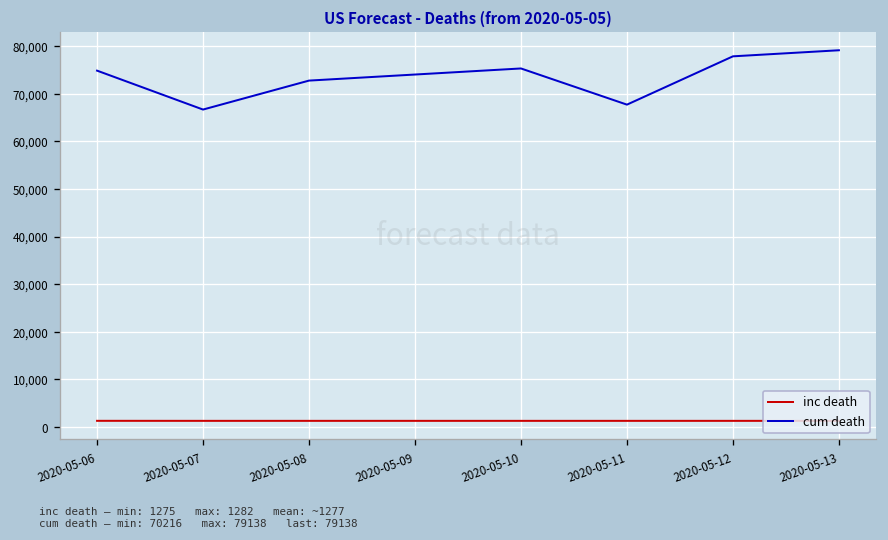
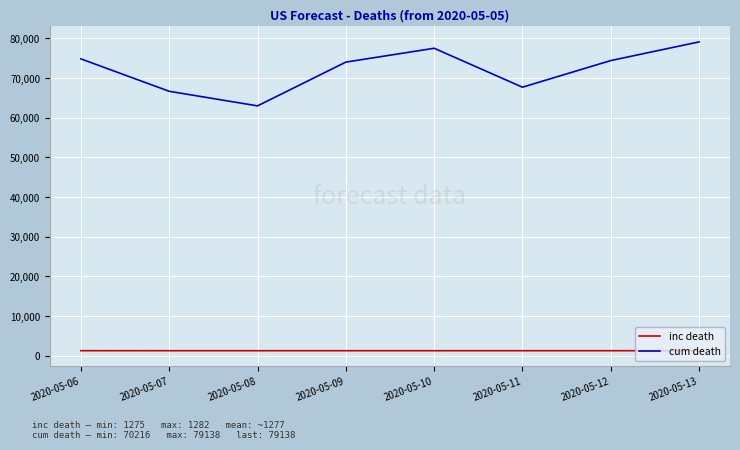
cum death, 2020-05-08: 73,000 -> 63,000
cum death, 2020-05-10: 75,000 -> 78,000
cum death, 2020-05-12: 78,000 -> 74,000
